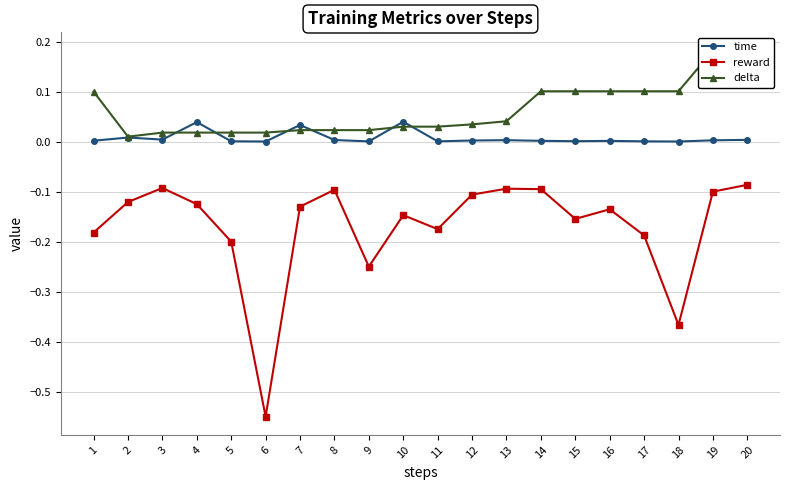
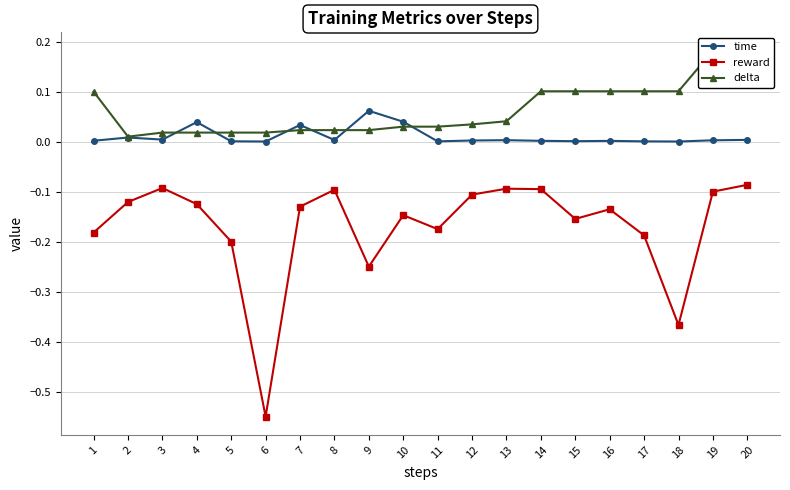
time, 9: 0.00 -> 0.06
